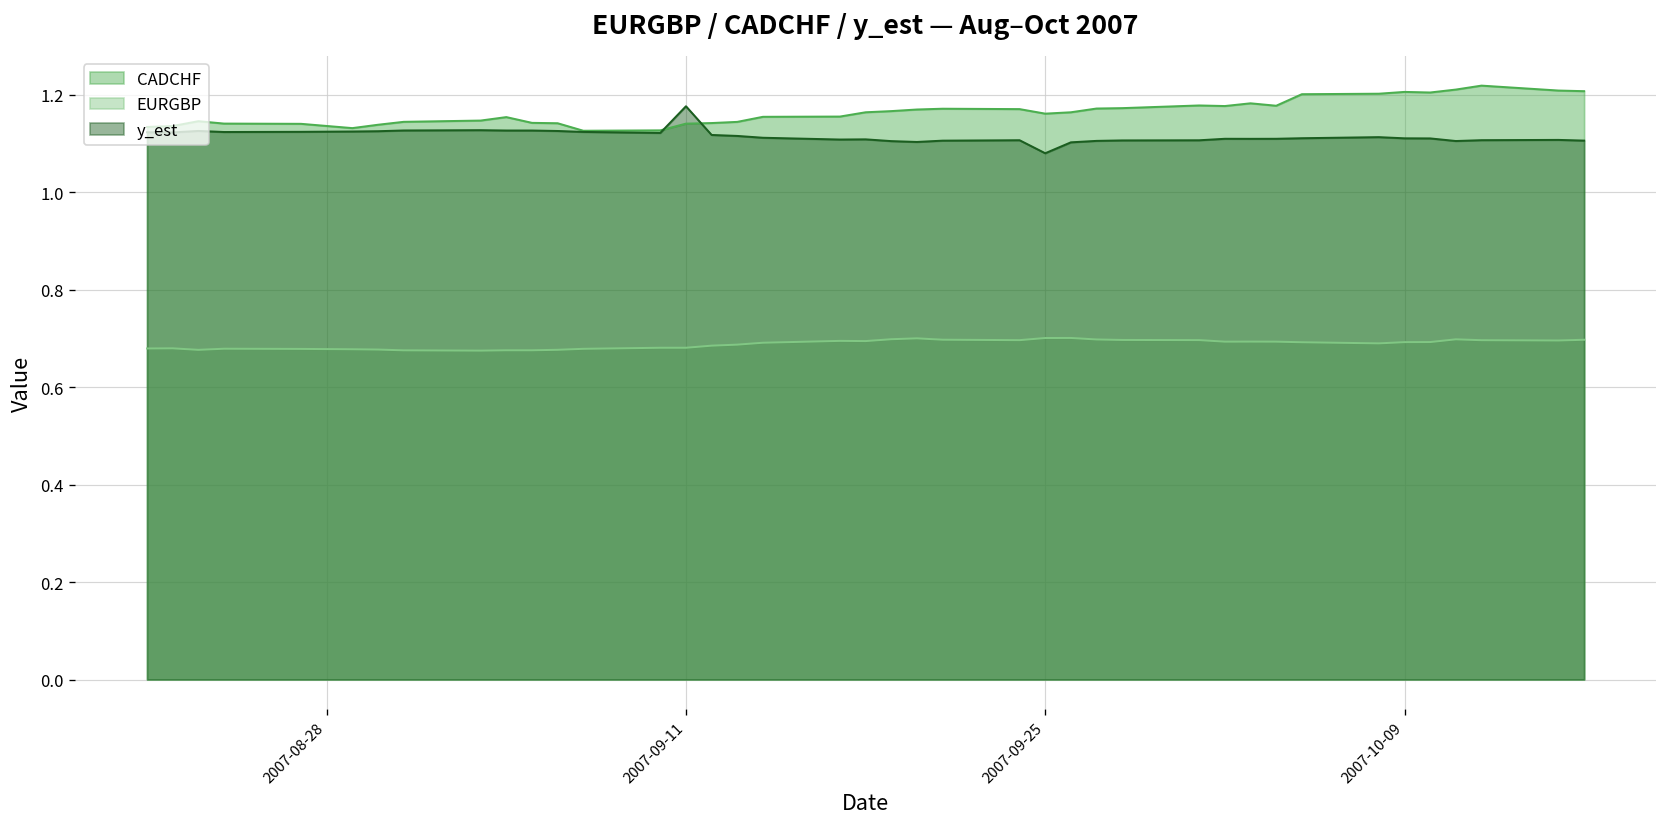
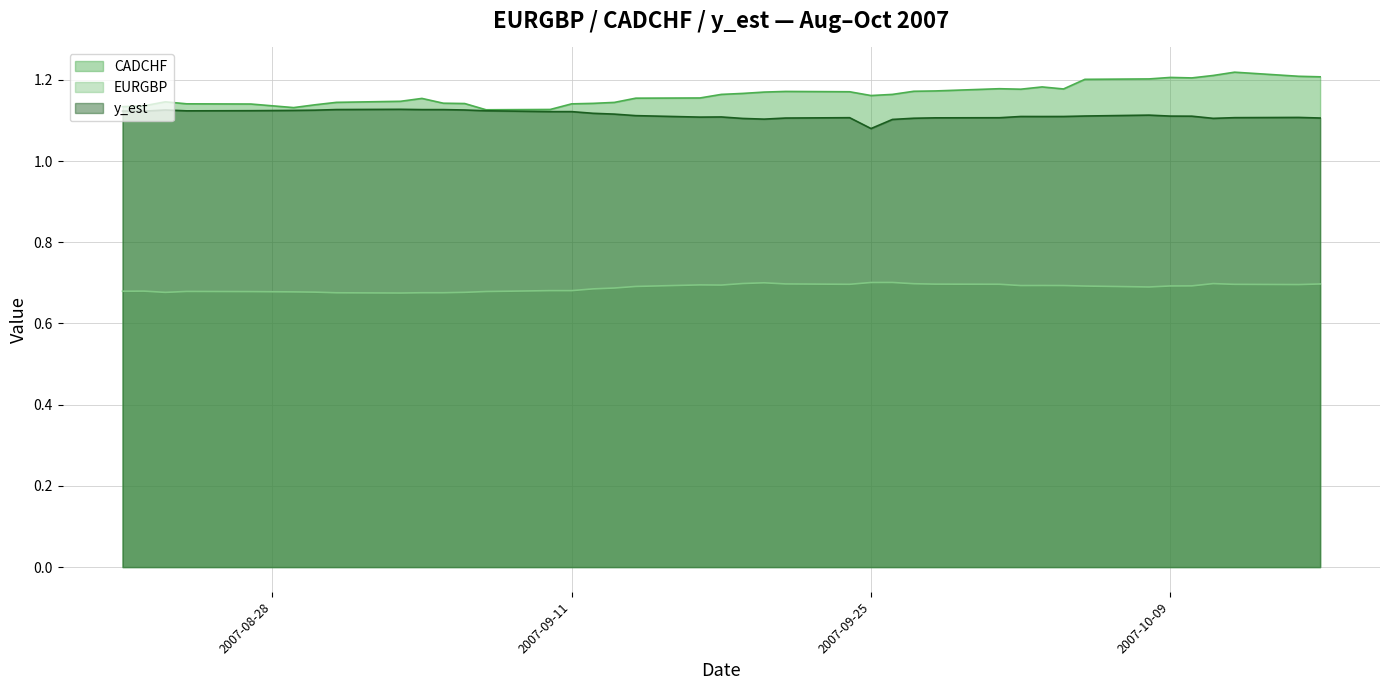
y_est, 2007-09-11: 1.18 -> 1.12
